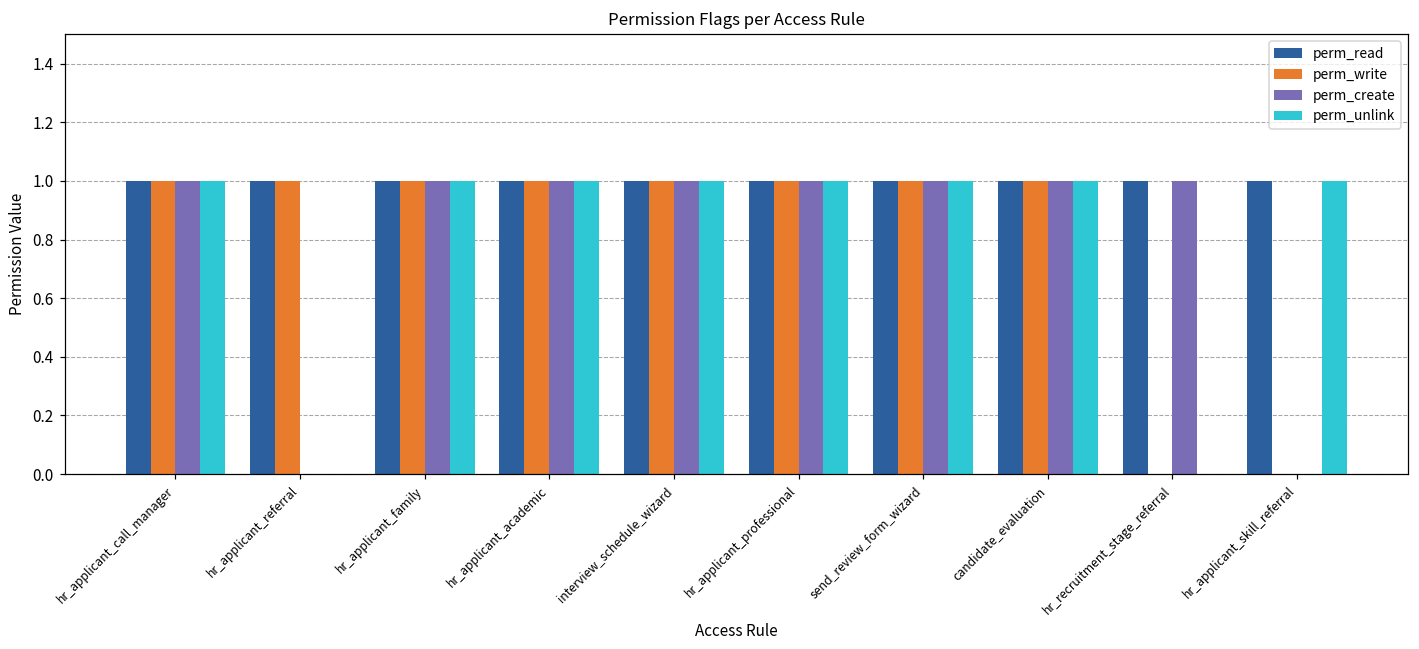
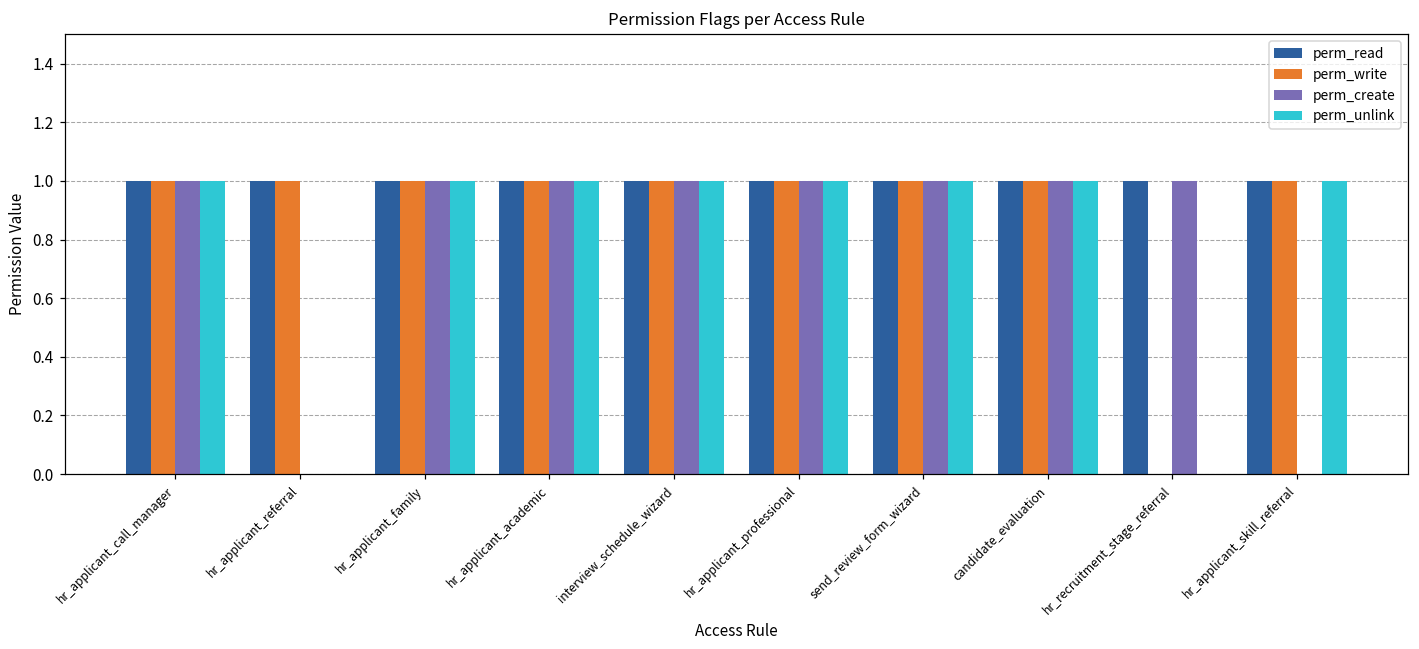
perm_write, hr_applicant_skill_referral: 0 -> 1
